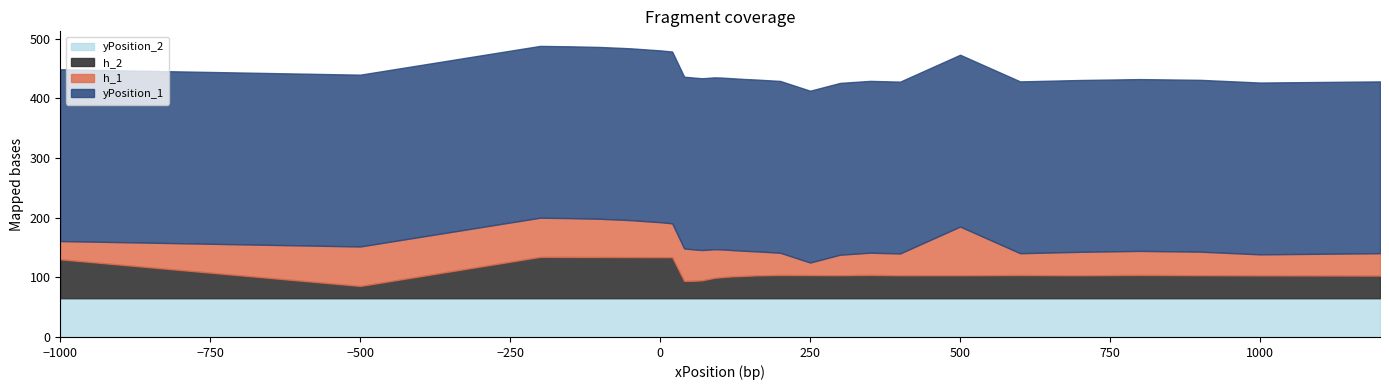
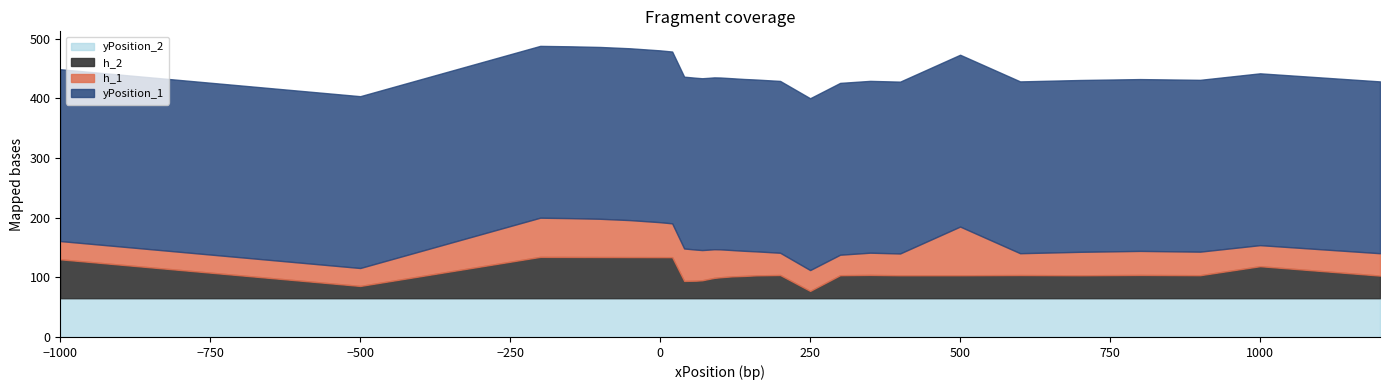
h_1, −500: 70 -> 30
h_2, 250: 40 -> 10
h_1, 250: 20 -> 30
h_2, 1000: 40 -> 50
